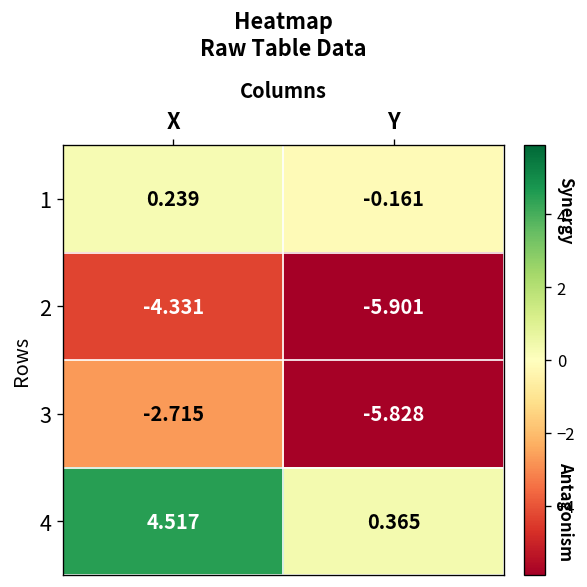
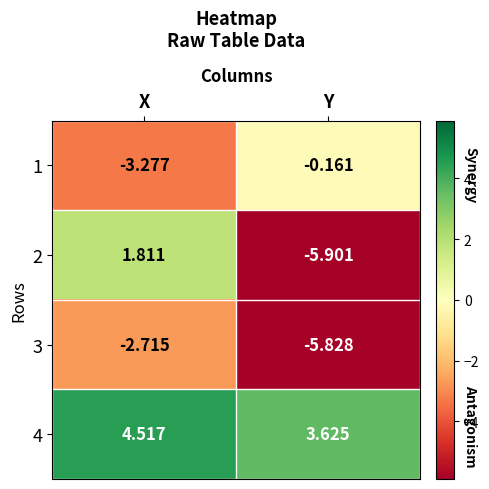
1, X: 0.239 -> -3.277
2, X: -4.331 -> 1.811
4, Y: 0.365 -> 3.625
